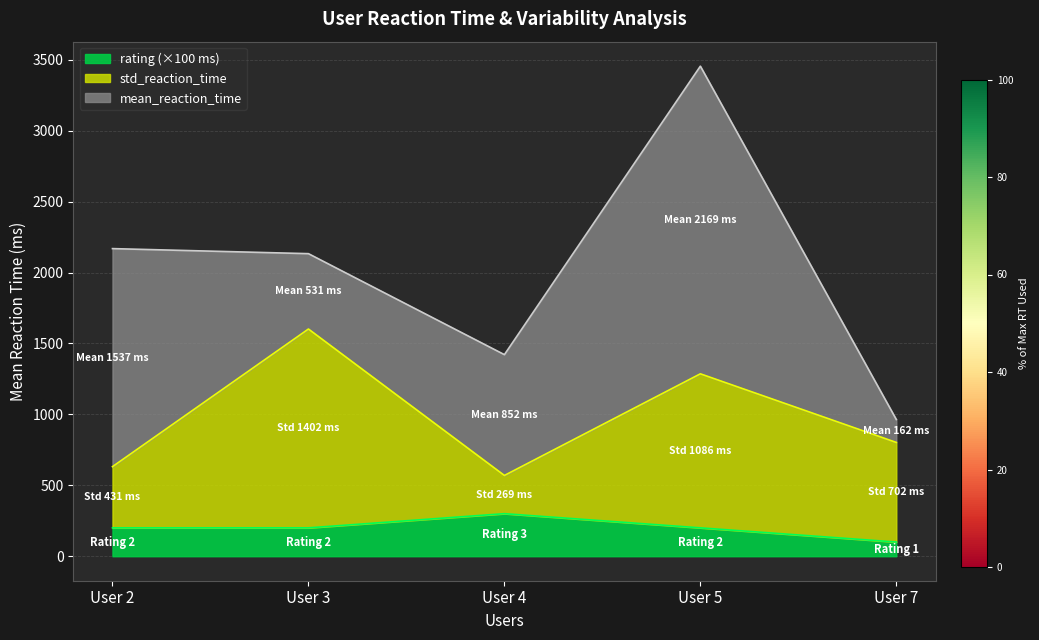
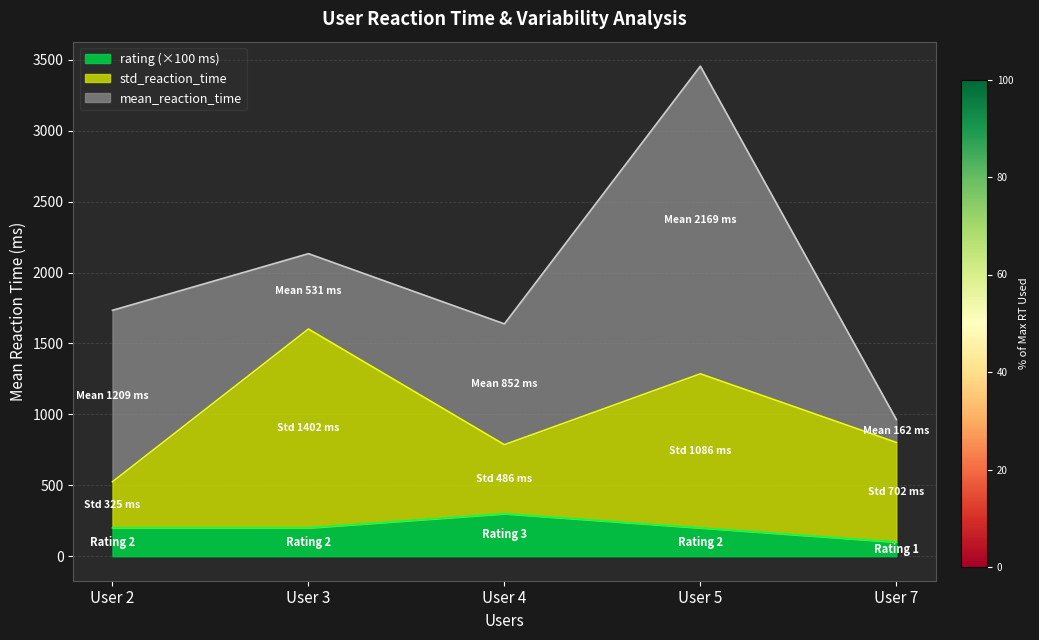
std_reaction_time, User 2: 431 -> 325
mean_reaction_time, User 2: 1537 -> 1209
std_reaction_time, User 4: 269 -> 486
